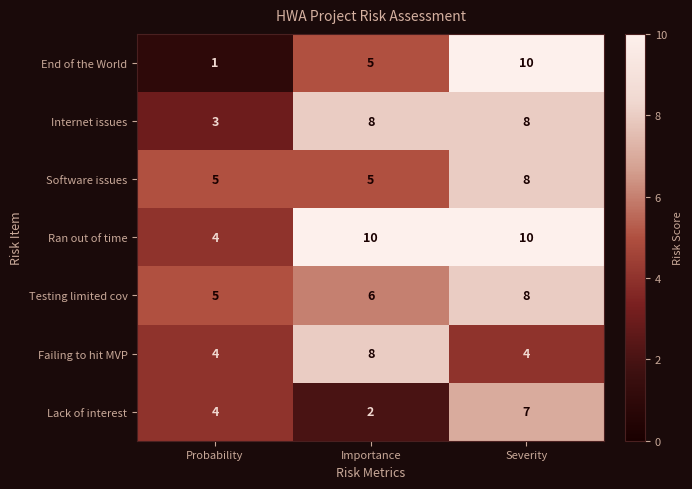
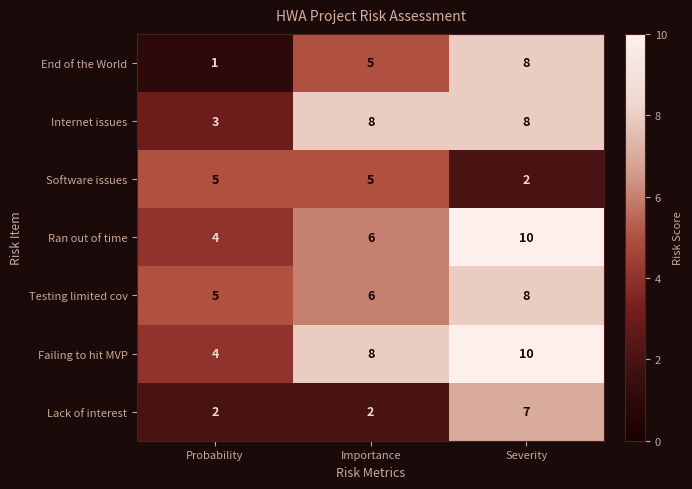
End of the World, Severity: 10 -> 8
Software issues, Severity: 8 -> 2
Ran out of time, Importance: 10 -> 6
Failing to hit MVP, Severity: 4 -> 10
Lack of interest, Probability: 4 -> 2
